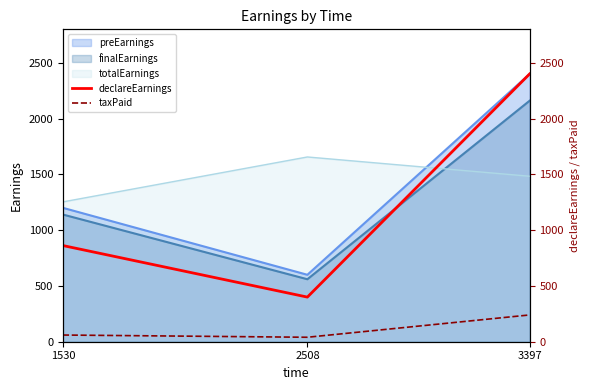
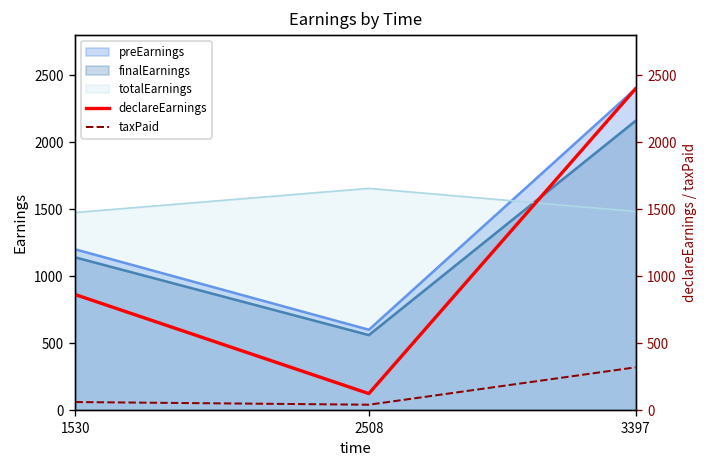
totalEarnings, 1530: 1250 -> 1480
declareEarnings, 2508: 400 -> 120
taxPaid, 3397: 240 -> 320
